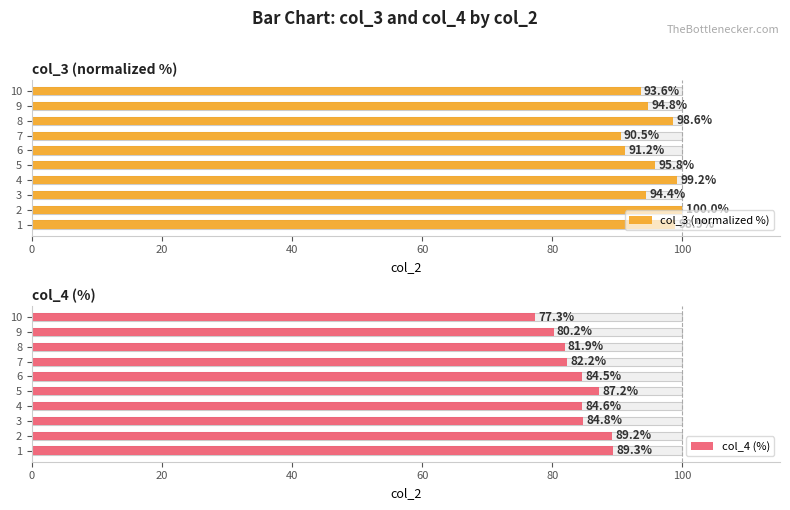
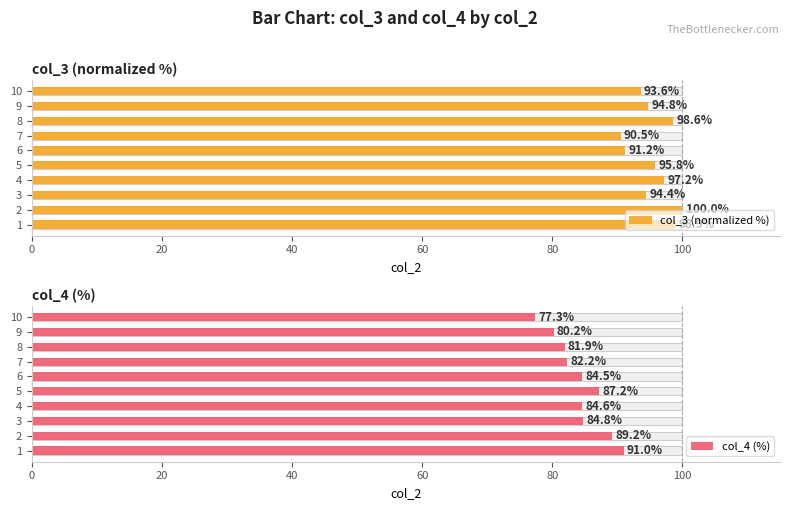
col_3 (normalized %), col_3 (normalized %), 4: 99.2% -> 97.2%
col_4 (%), col_4 (%), 1: 89.3% -> 91.0%
